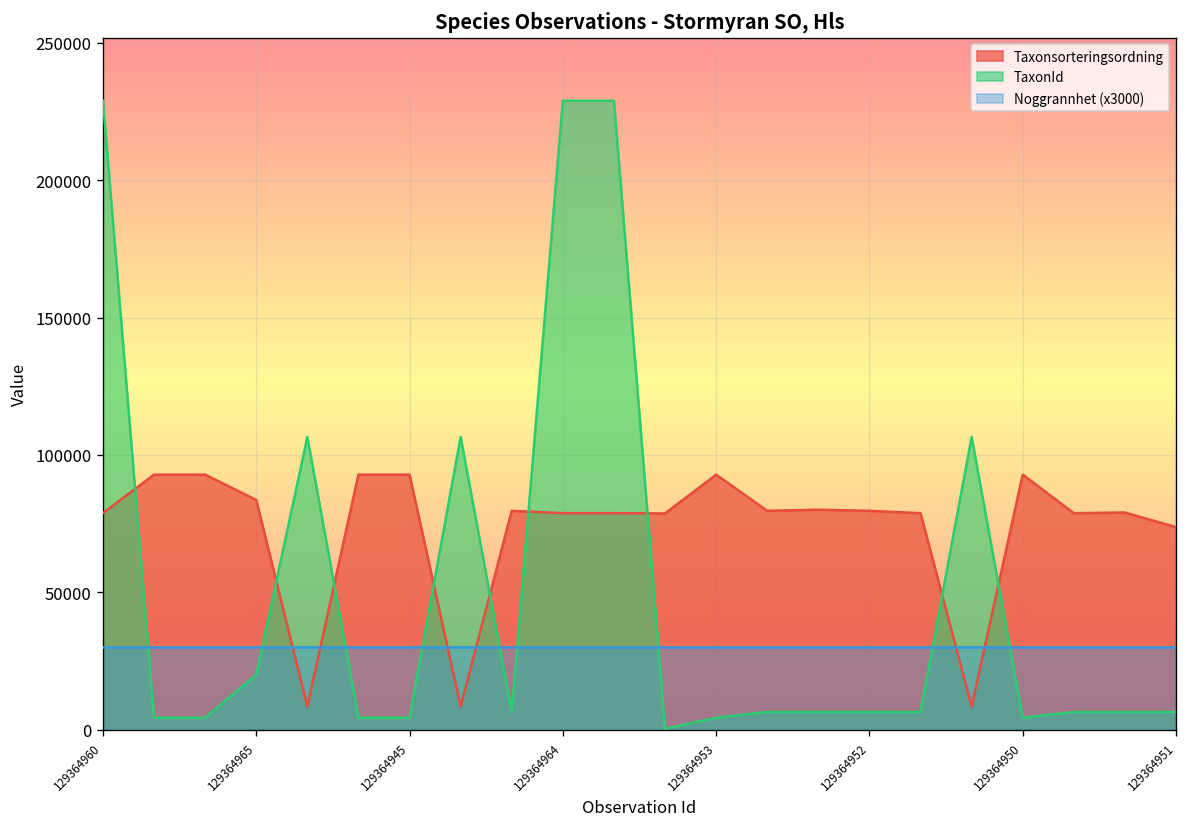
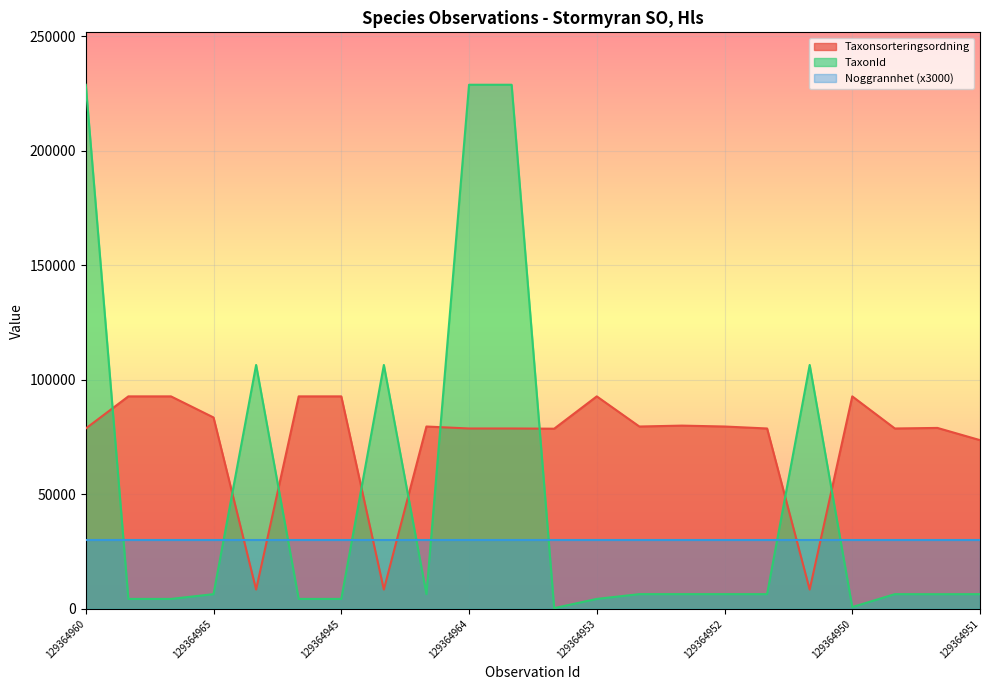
TaxonId, 129364965: 20000 -> 6000
TaxonId, 129364950: 4000 -> 1000
